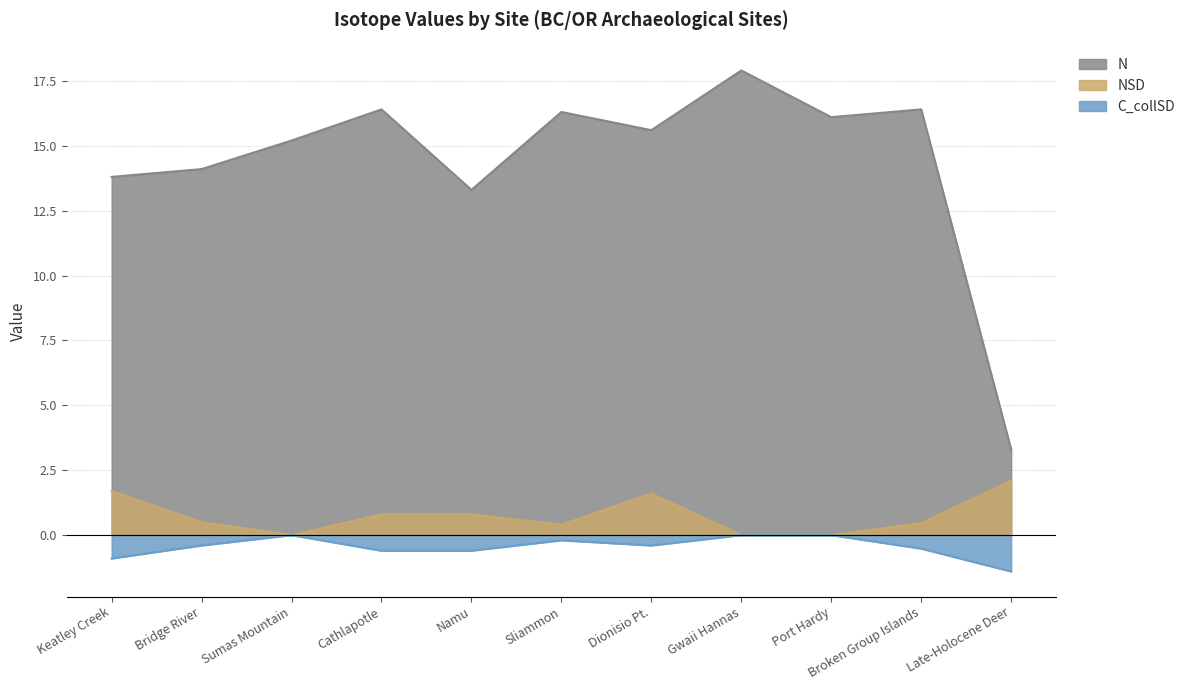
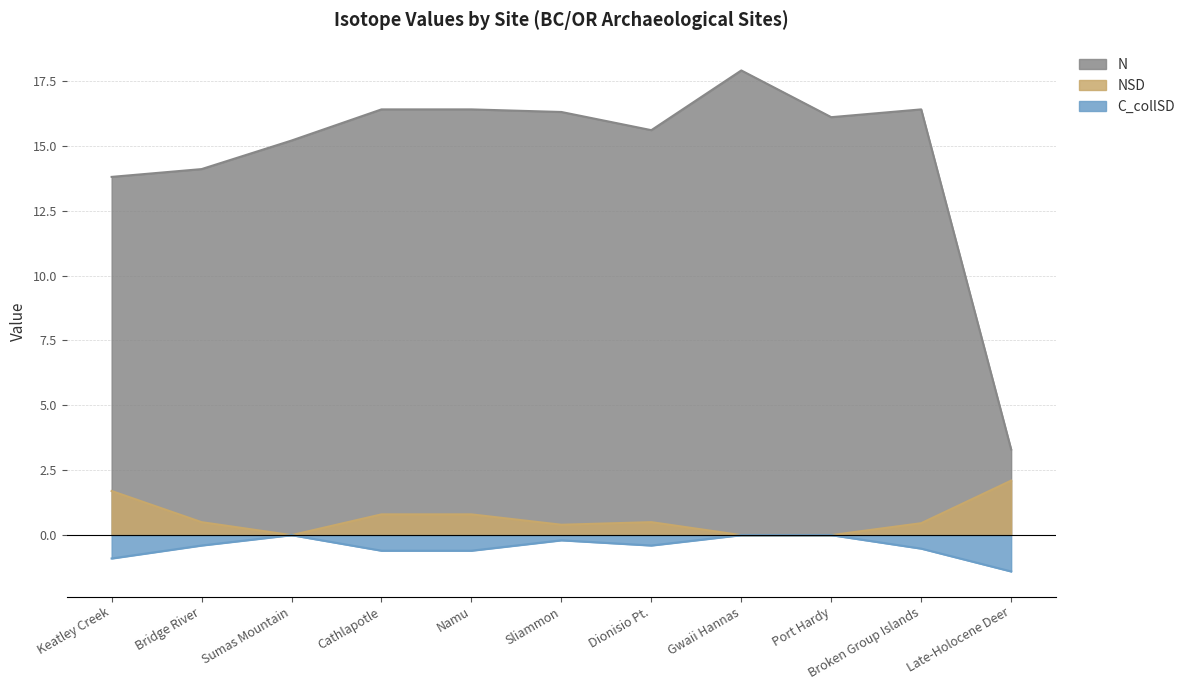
N, Namu: 13.3 -> 16.4
NSD, Dionisio Pt.: 1.6 -> 0.5
